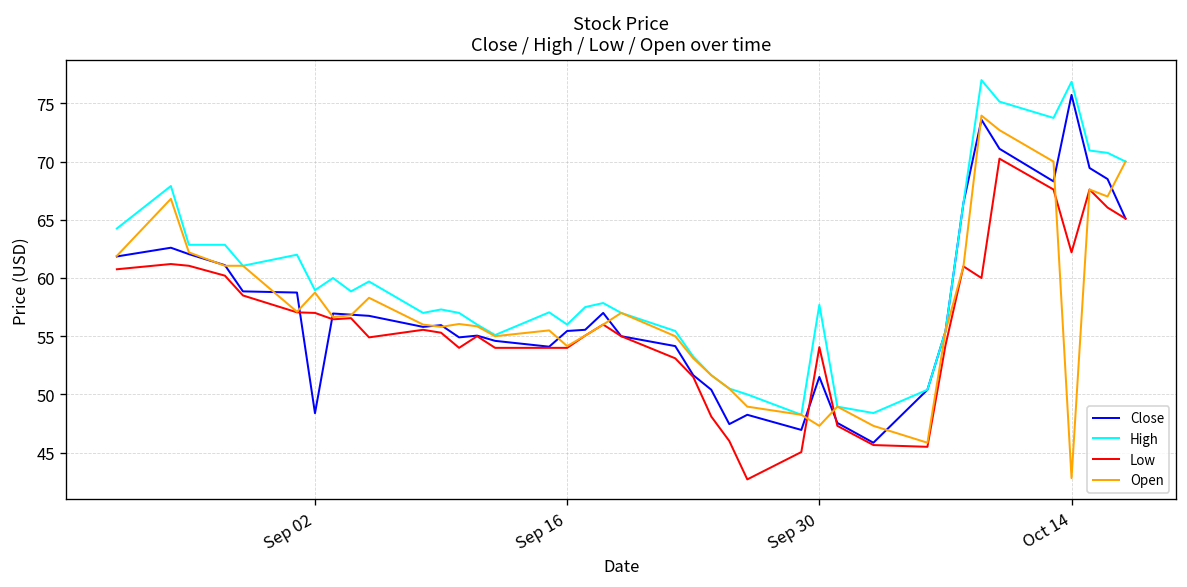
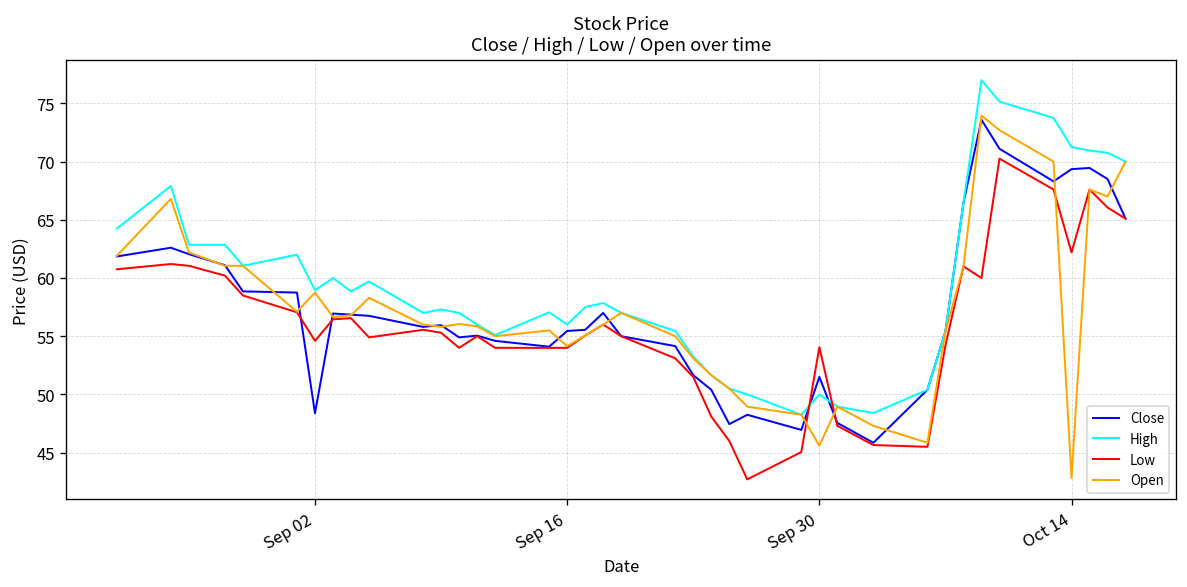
Low, Sep 02: 57 -> 55
High, Sep 30: 58 -> 50
Open, Sep 30: 47 -> 46
Close, Oct 14: 76 -> 69
High, Oct 14: 77 -> 71
